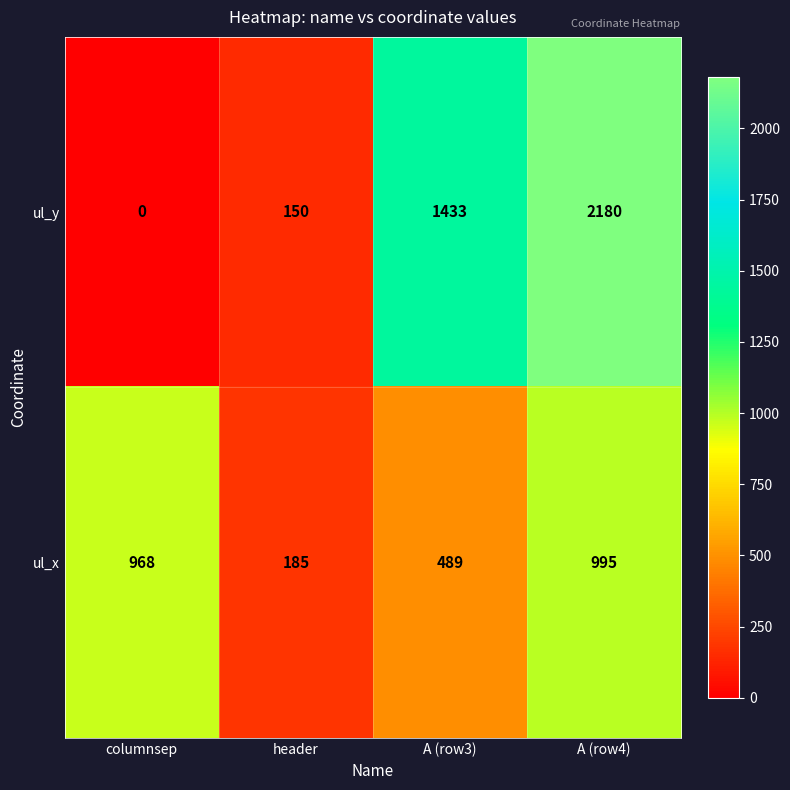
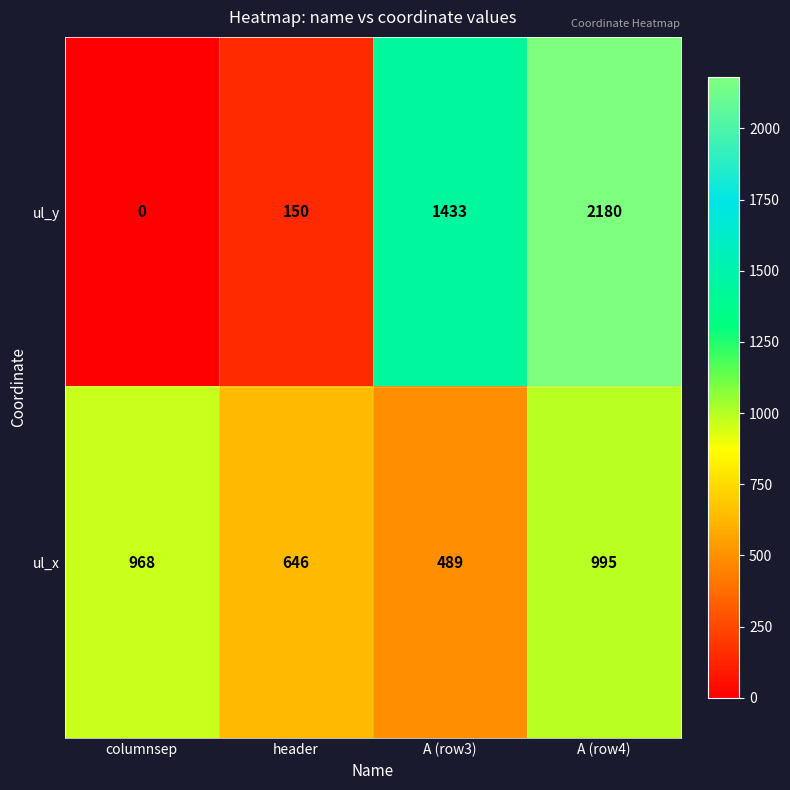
ul_x, header: 185 -> 646
